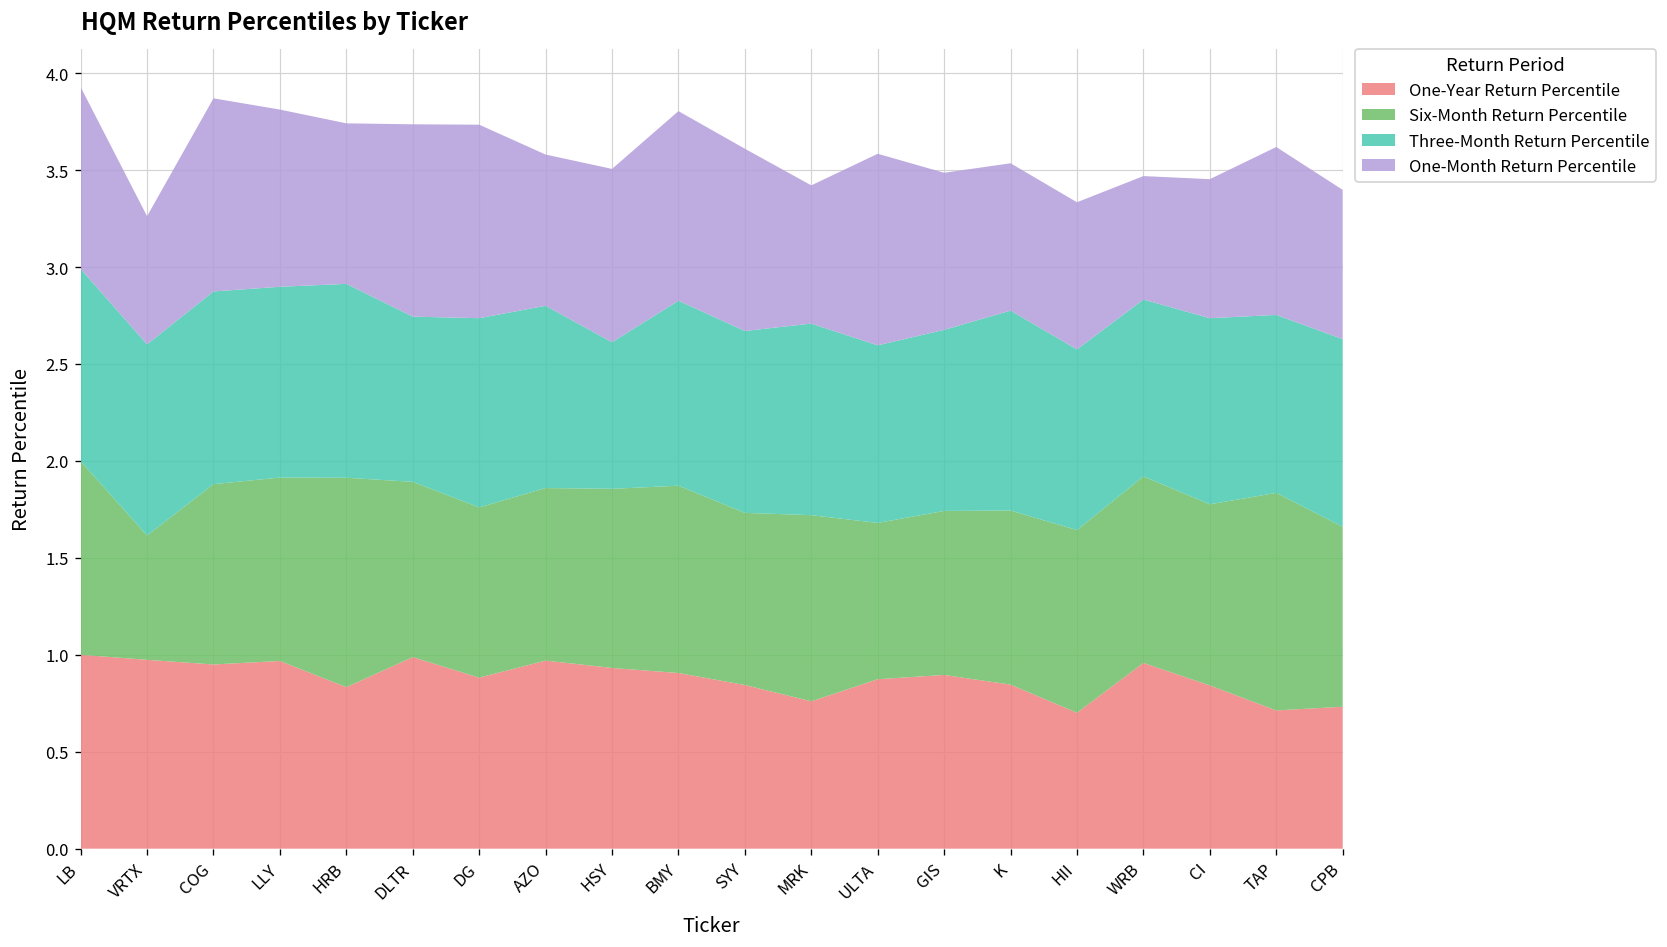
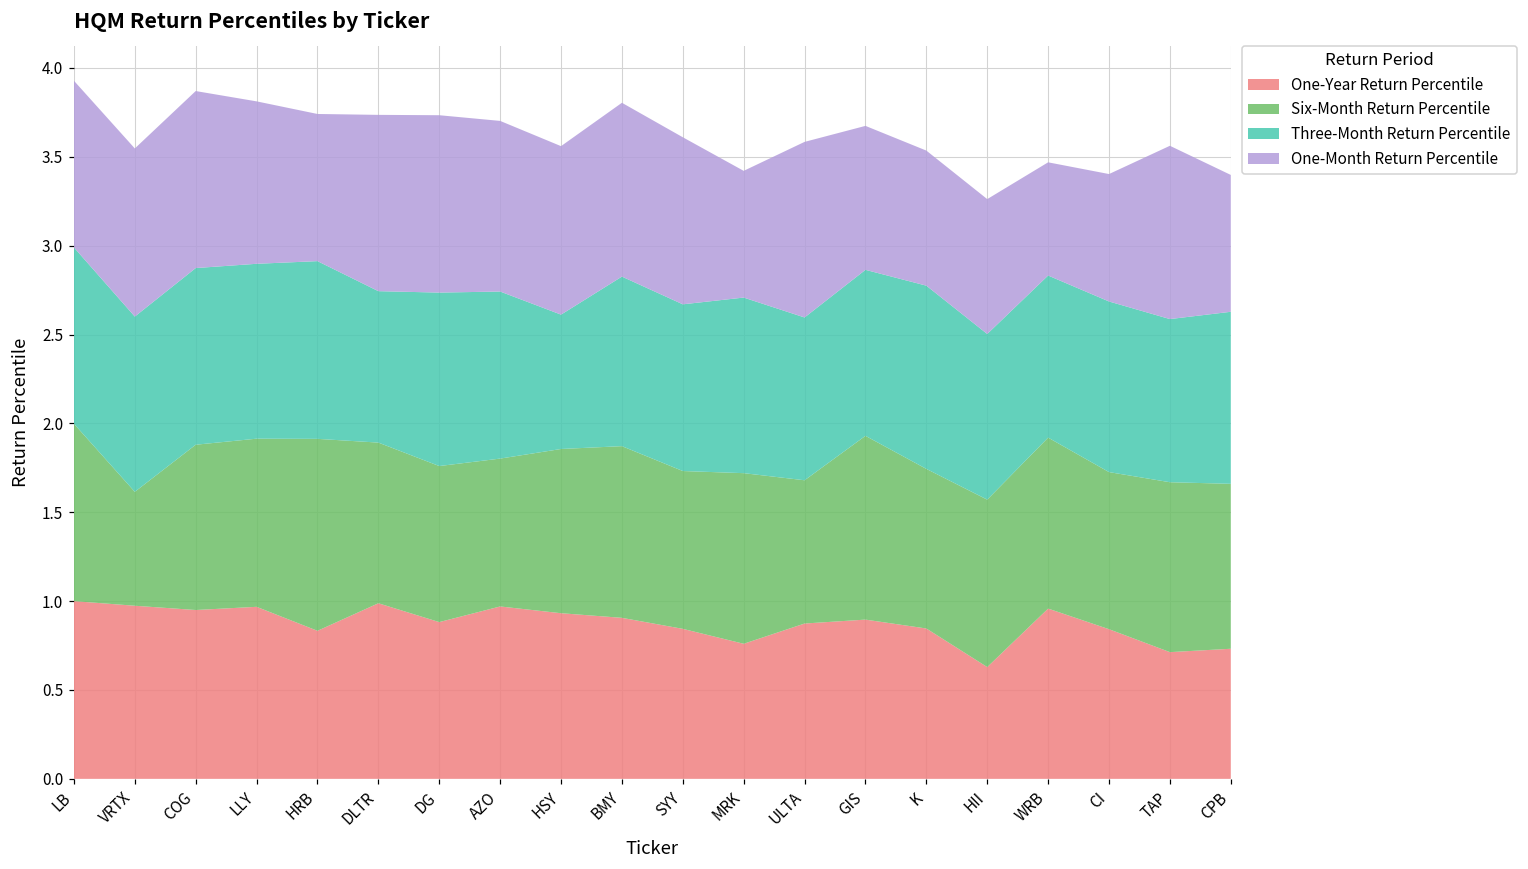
One-Month Return Percentile, VRTX: 0.66 -> 0.95
Six-Month Return Percentile, AZO: 0.89 -> 0.83
One-Month Return Percentile, AZO: 0.78 -> 0.96
One-Month Return Percentile, HSY: 0.89 -> 0.95
Six-Month Return Percentile, GIS: 0.85 -> 1.03
One-Year Return Percentile, HII: 0.70 -> 0.63
Six-Month Return Percentile, CI: 0.93 -> 0.88
Six-Month Return Percentile, TAP: 1.12 -> 0.96
One-Month Return Percentile, TAP: 0.87 -> 0.98
